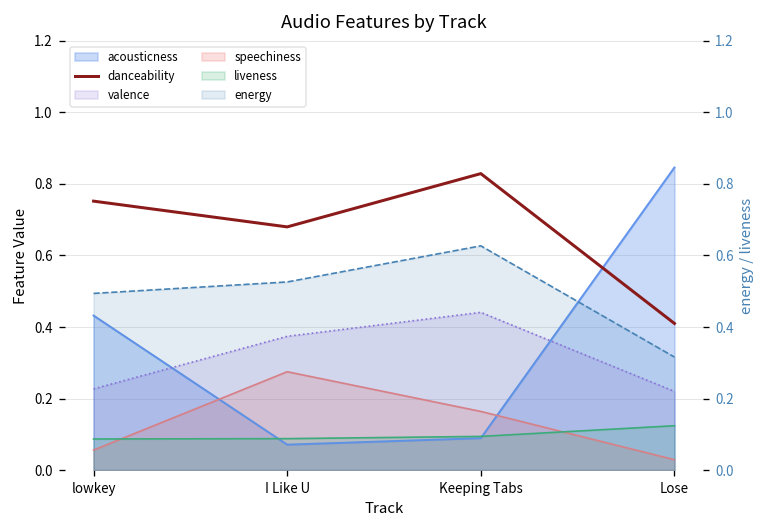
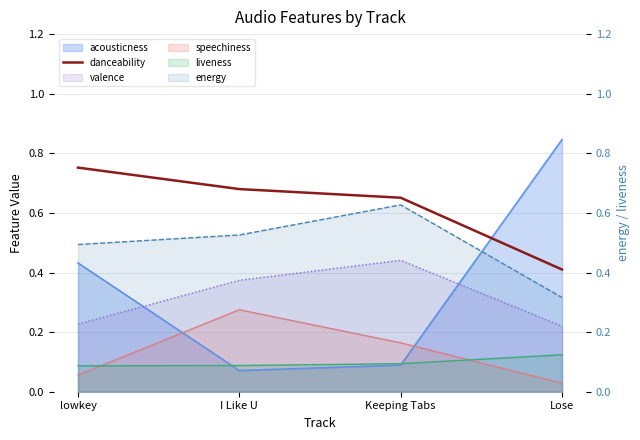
danceability, Keeping Tabs: 0.83 -> 0.65
